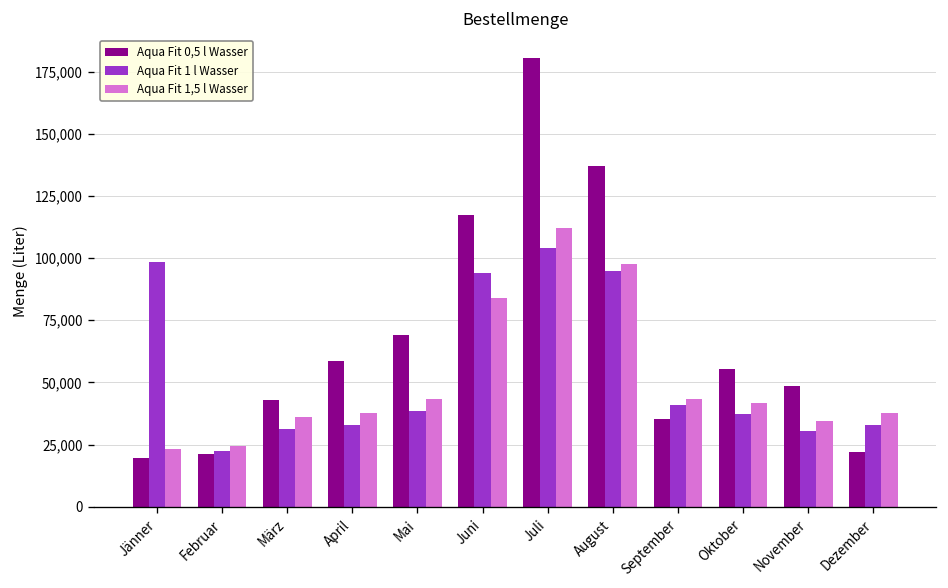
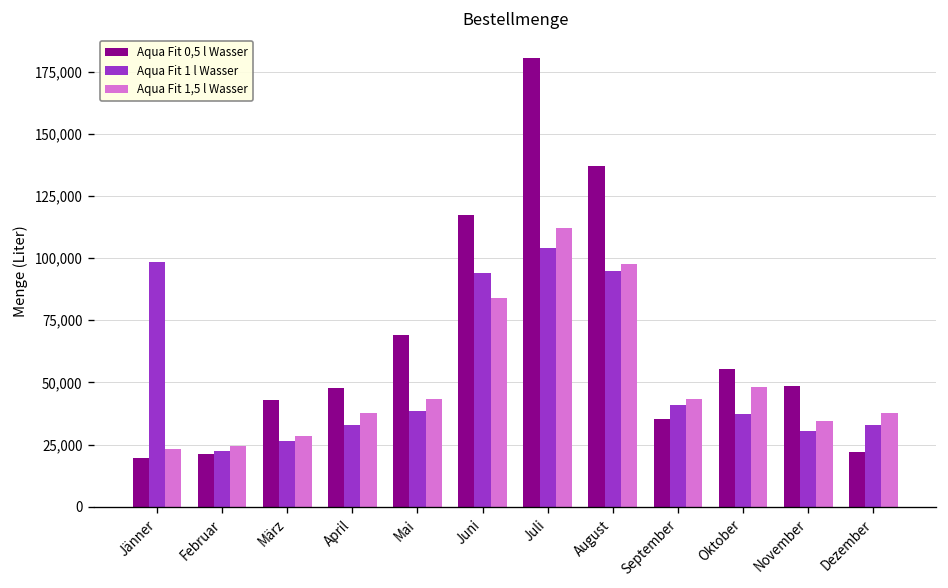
Aqua Fit 1 l Wasser, März: 31,000 -> 26,000
Aqua Fit 1,5 l Wasser, März: 36,000 -> 28,000
Aqua Fit 0,5 l Wasser, April: 59,000 -> 48,000
Aqua Fit 1,5 l Wasser, Oktober: 42,000 -> 48,000
